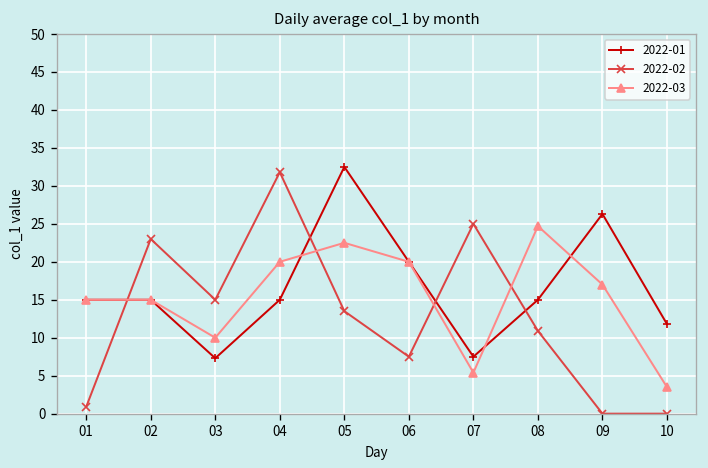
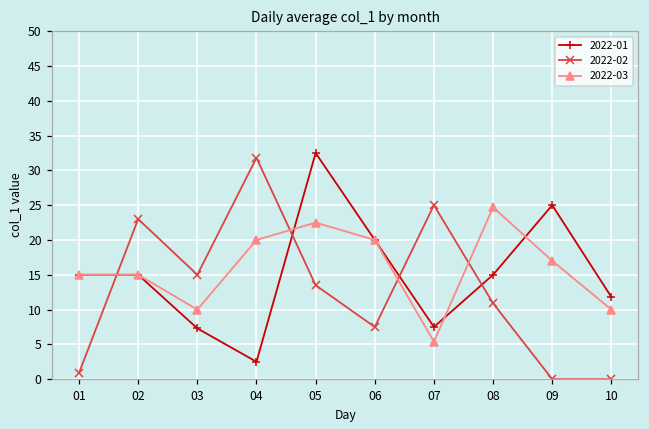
2022-01, 04: 15 -> 3
2022-01, 09: 26 -> 25
2022-03, 10: 4 -> 10
